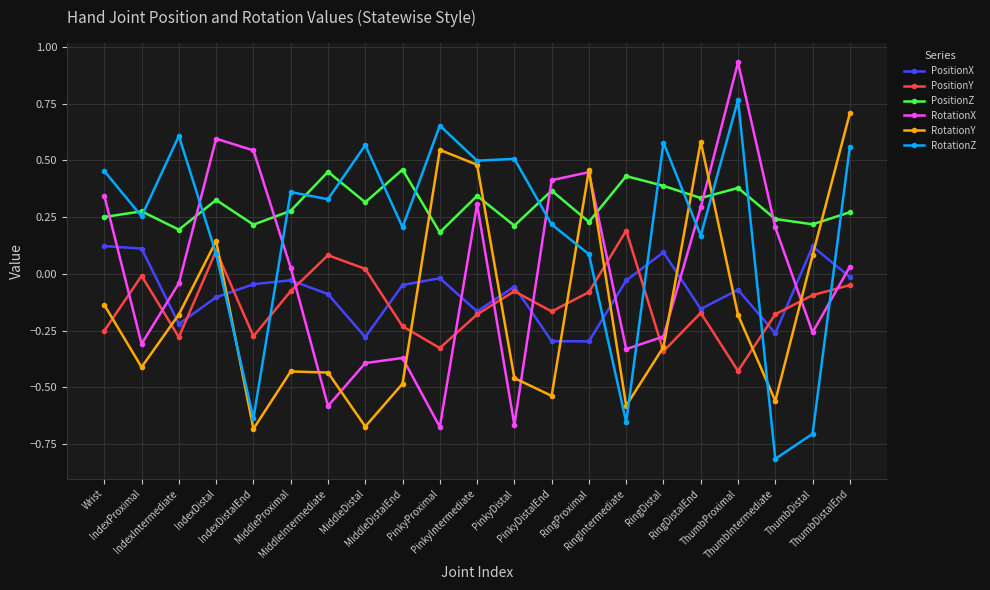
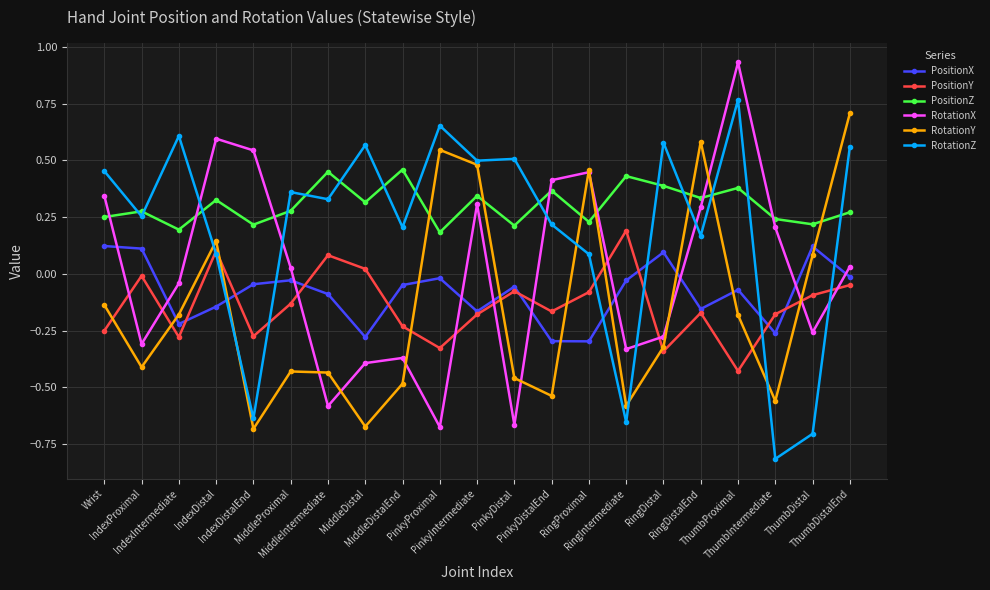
PositionX, IndexDistal: -0.10 -> -0.14
PositionY, MiddleProximal: -0.08 -> -0.13
